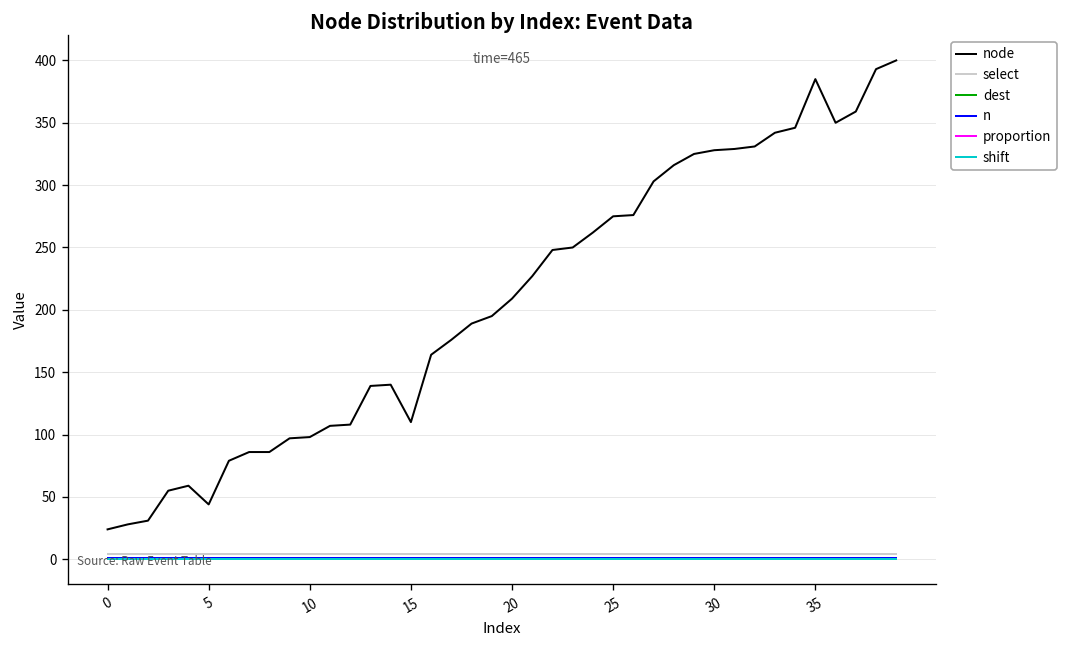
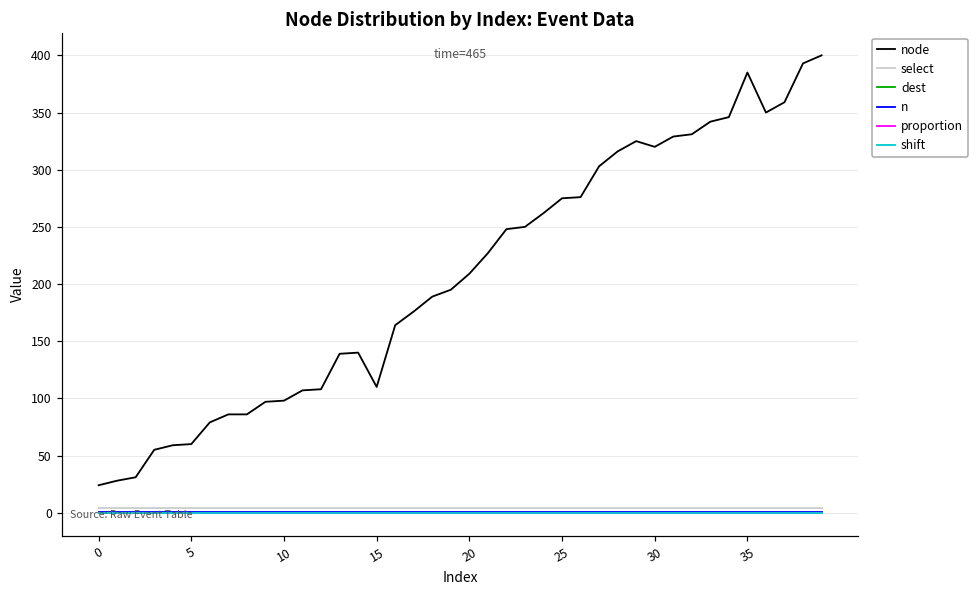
node, 5: 44 -> 60
node, 30: 328 -> 320
